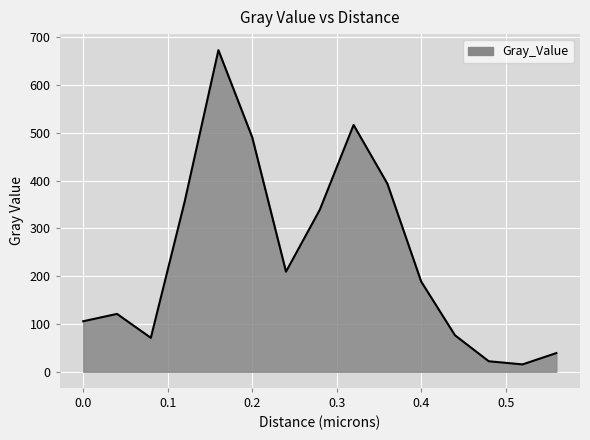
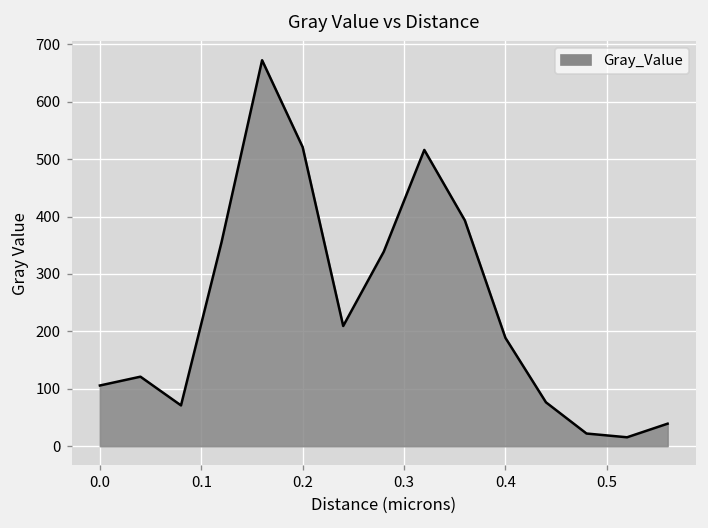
0.2: 490 -> 520
